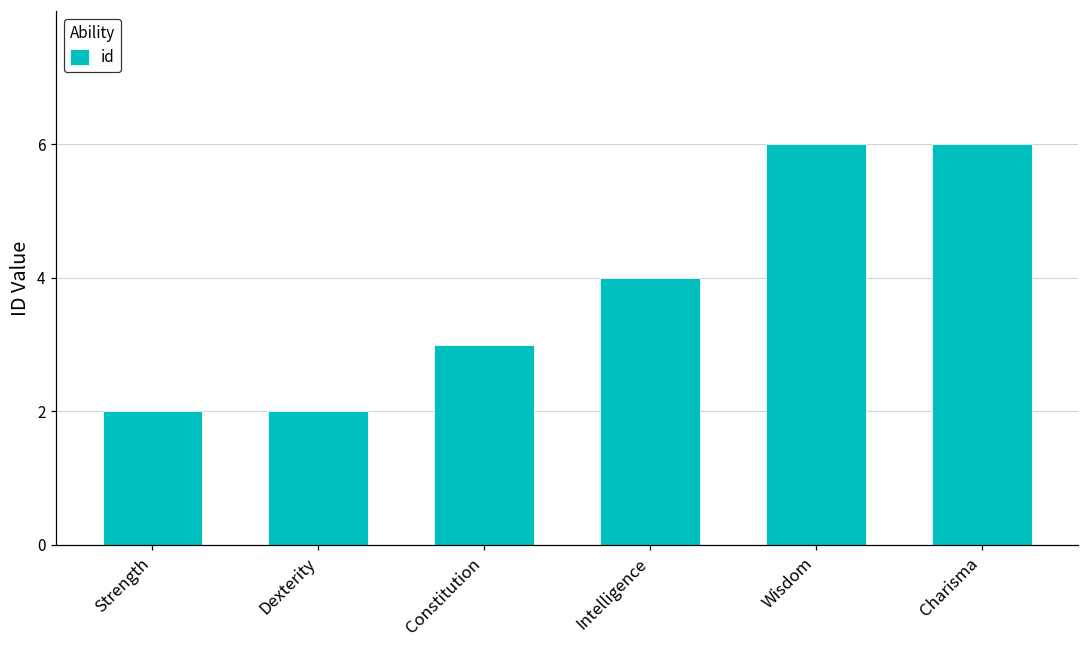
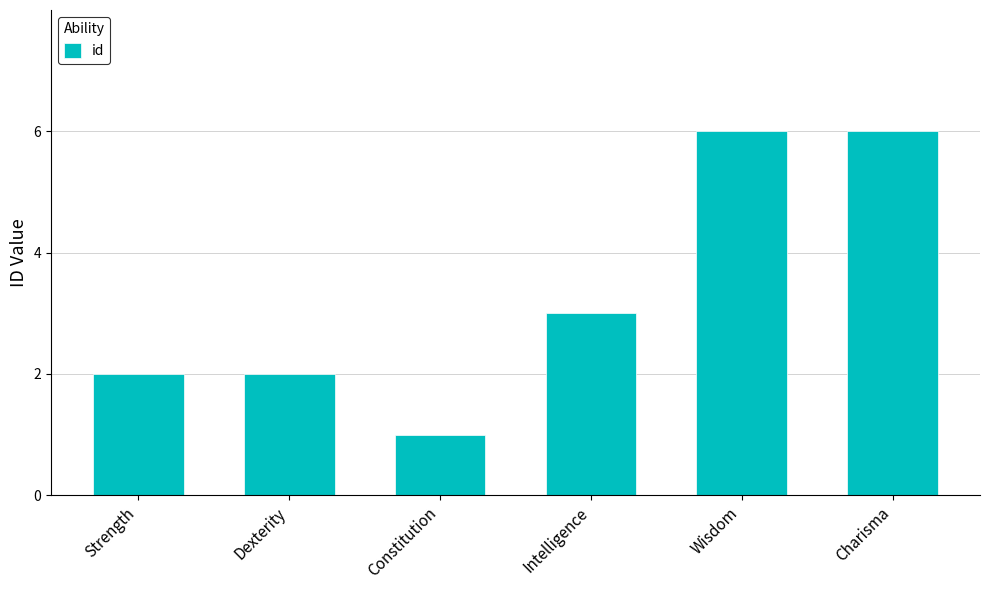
Constitution: 3 -> 1
Intelligence: 4 -> 3
